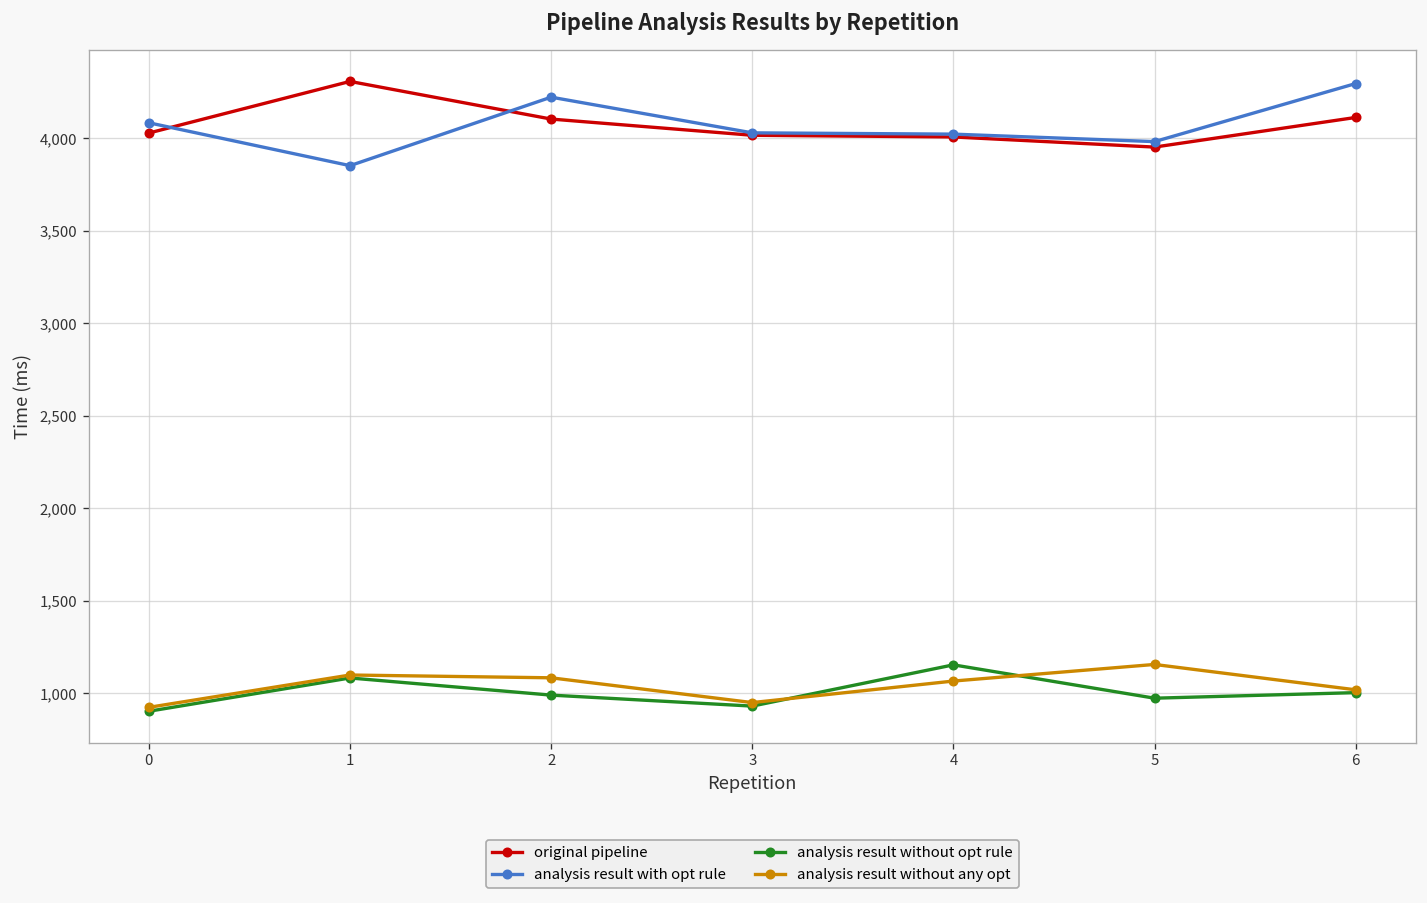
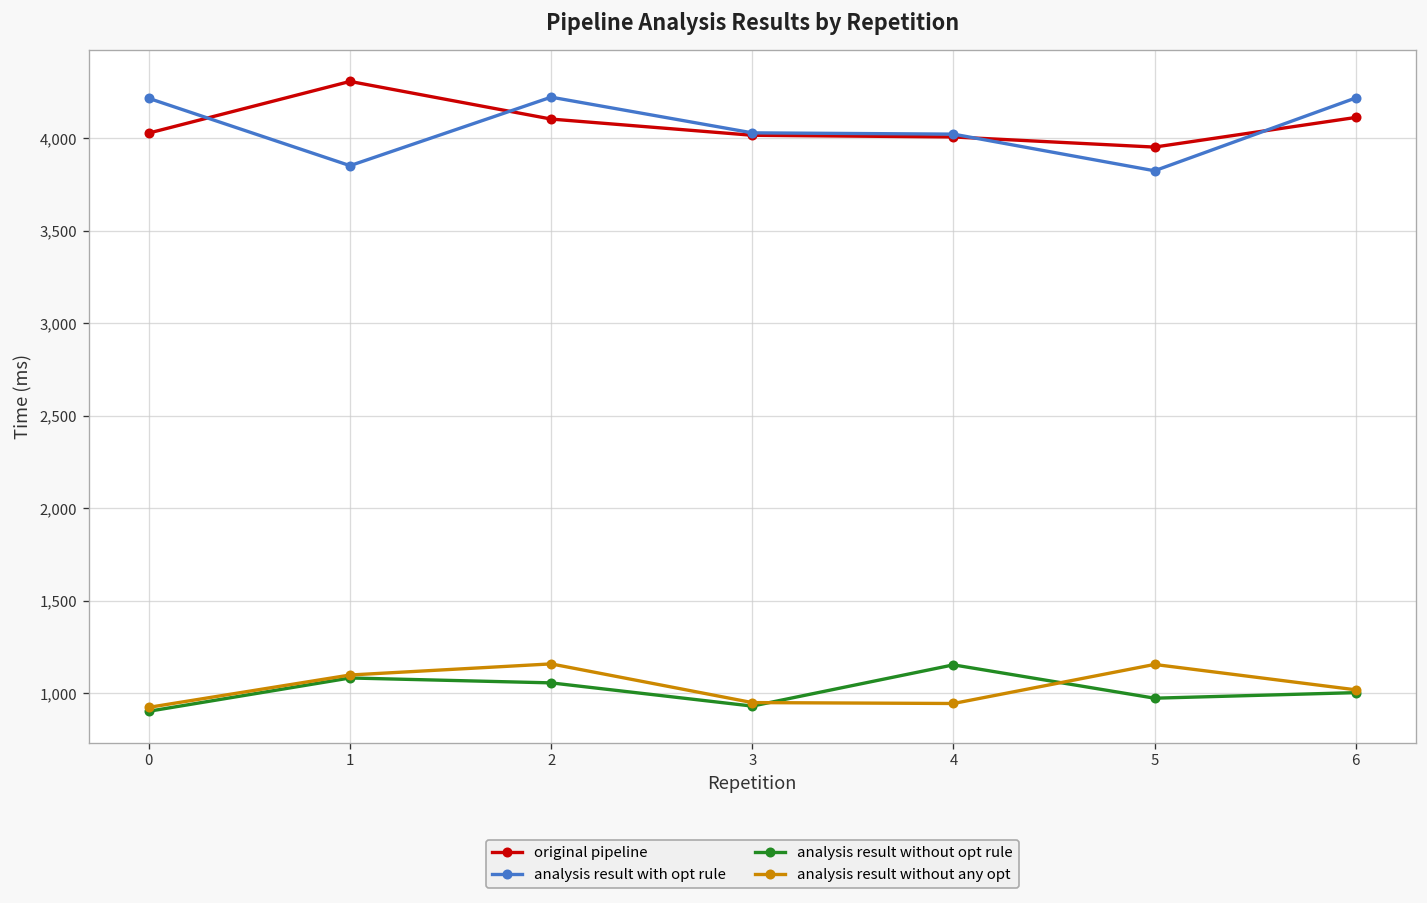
analysis result with opt rule, 0: 4,080 -> 4,220
analysis result without opt rule, 2: 990 -> 1,060
analysis result without any opt, 2: 1,080 -> 1,160
analysis result without any opt, 4: 1,070 -> 950
analysis result with opt rule, 5: 3,980 -> 3,830
analysis result with opt rule, 6: 4,300 -> 4,220
